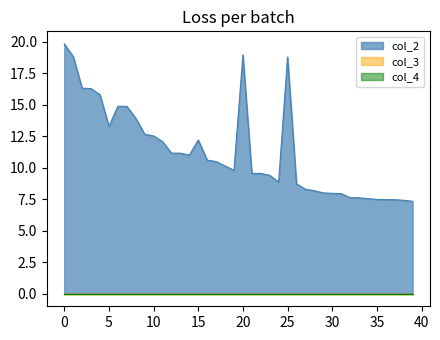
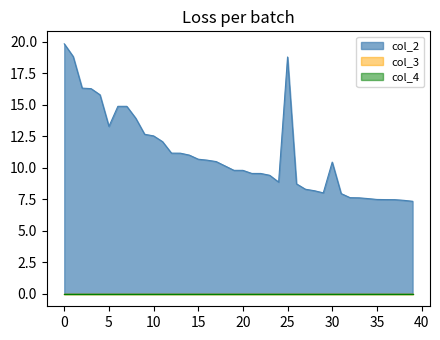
col_2, 15: 12.2 -> 10.7
col_2, 20: 19.0 -> 9.8
col_2, 30: 8.0 -> 10.5
